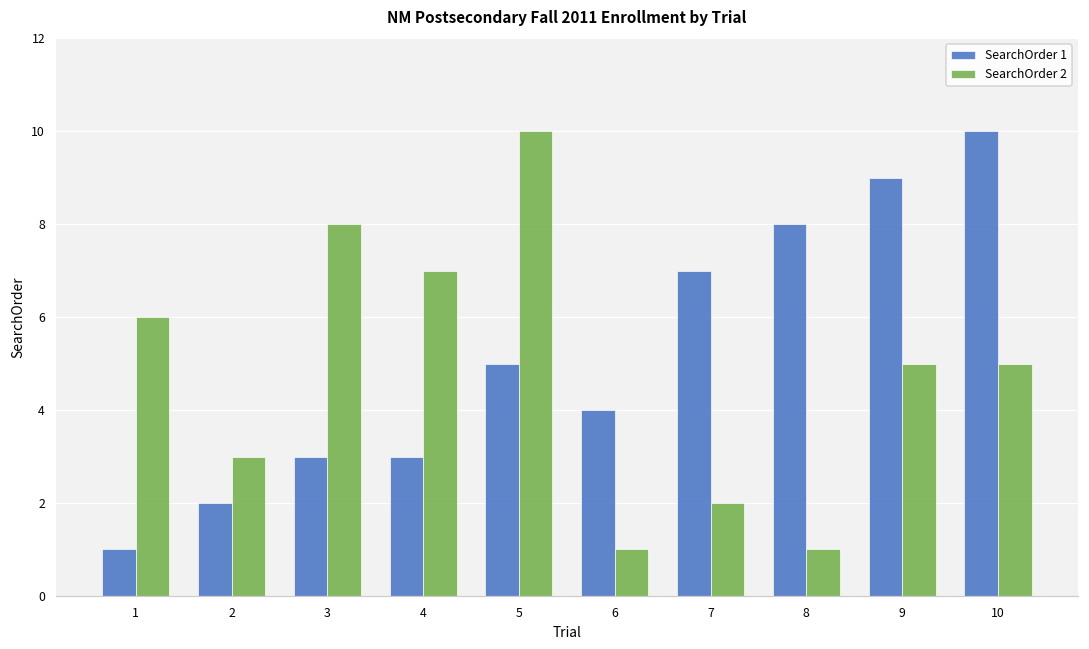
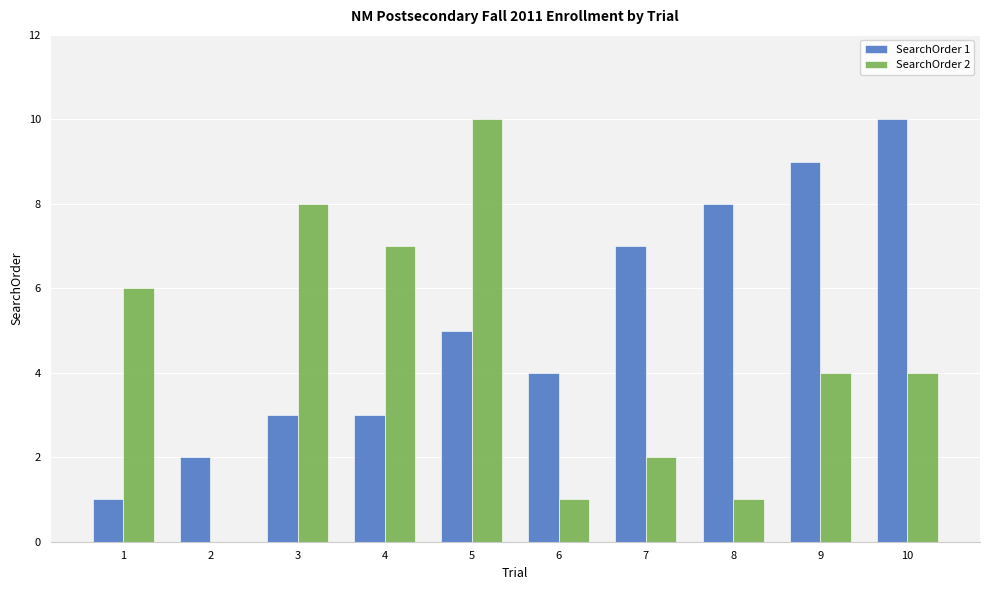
SearchOrder 2, 2: 3 -> 0
SearchOrder 2, 9: 5 -> 4
SearchOrder 2, 10: 5 -> 4
